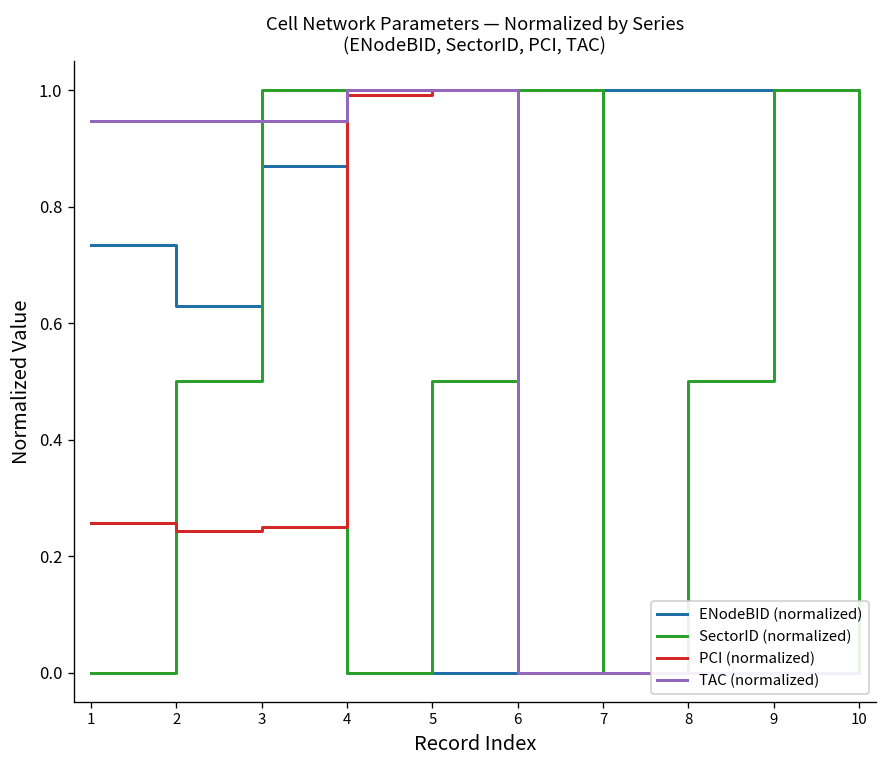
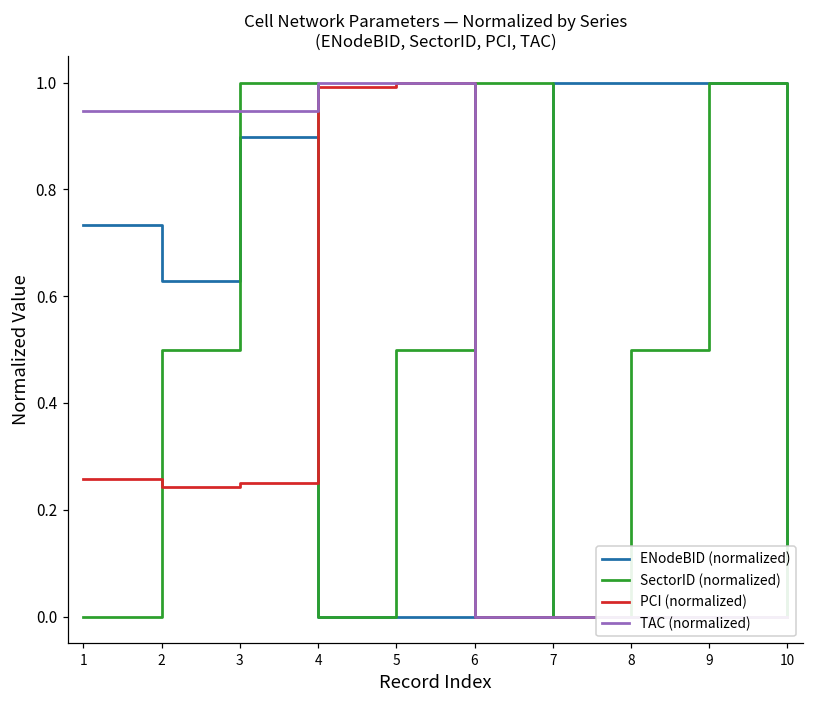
ENodeBID (normalized), 3: 0.87 -> 0.90
